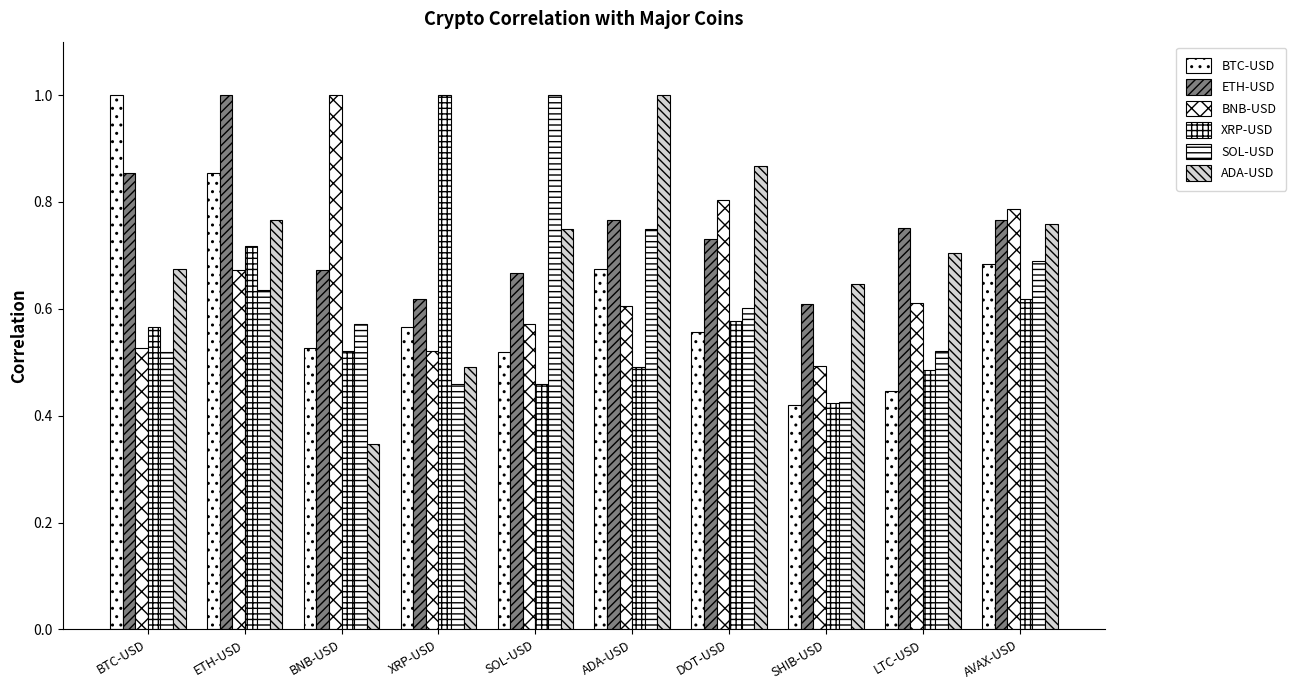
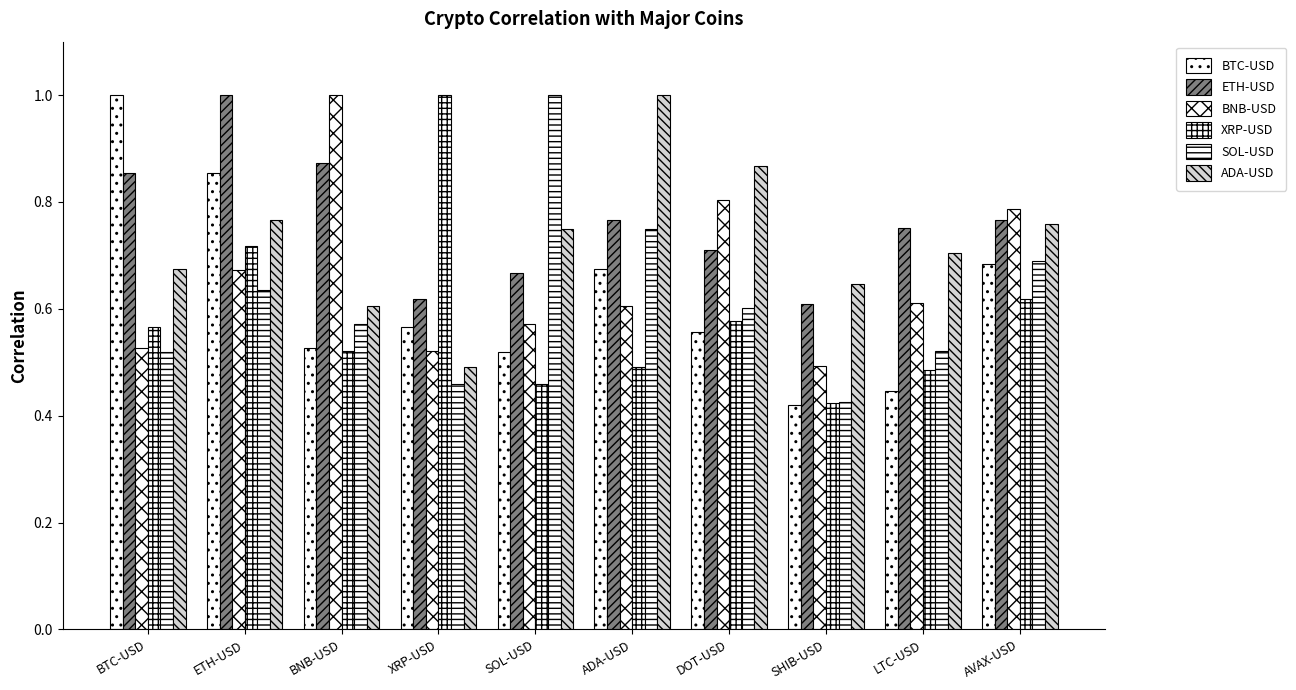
ETH-USD, BNB-USD: 0.67 -> 0.87
ADA-USD, BNB-USD: 0.35 -> 0.60
ETH-USD, DOT-USD: 0.73 -> 0.71
